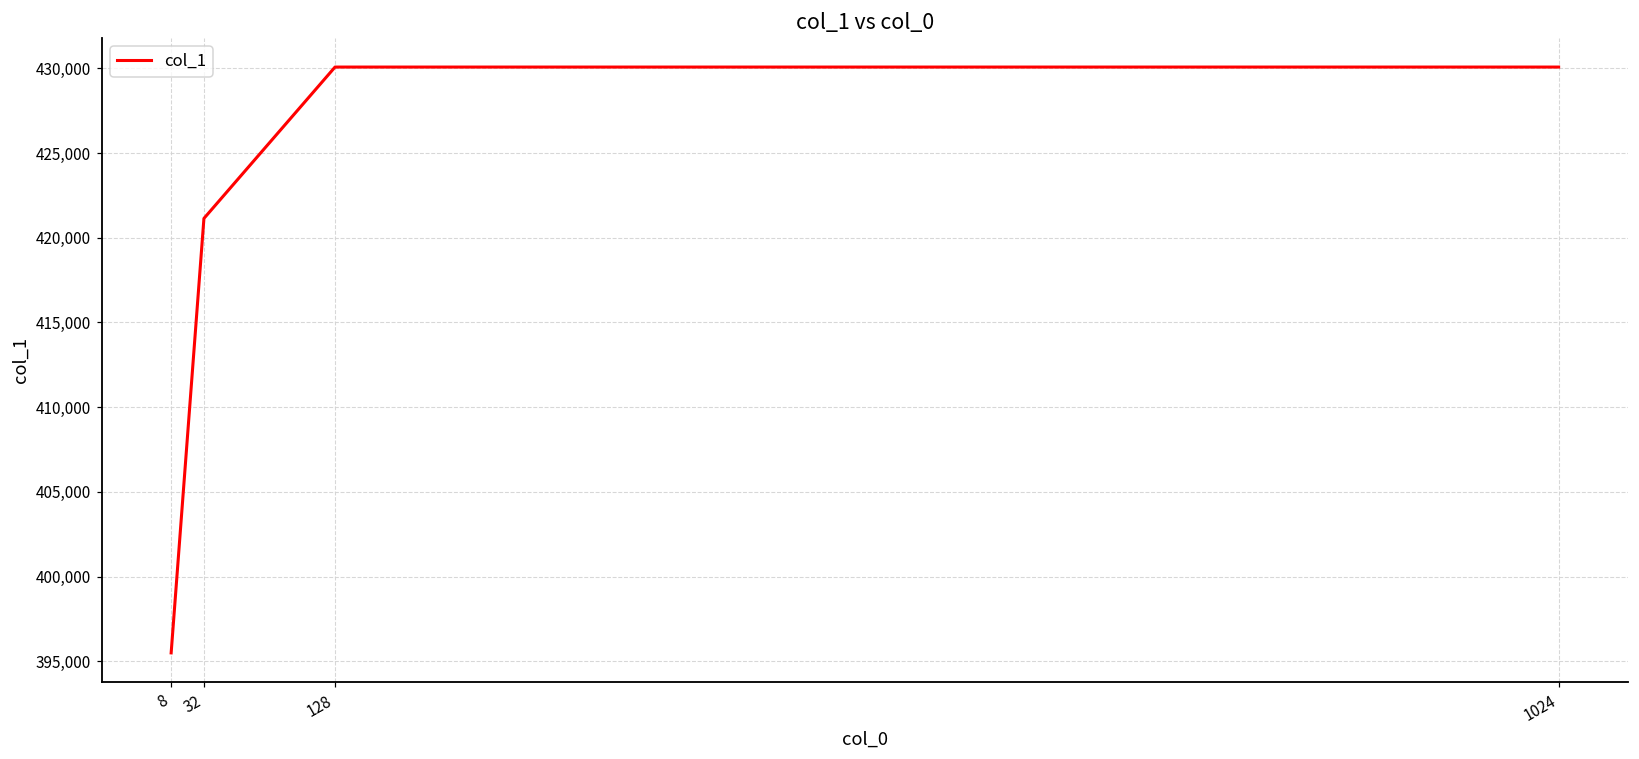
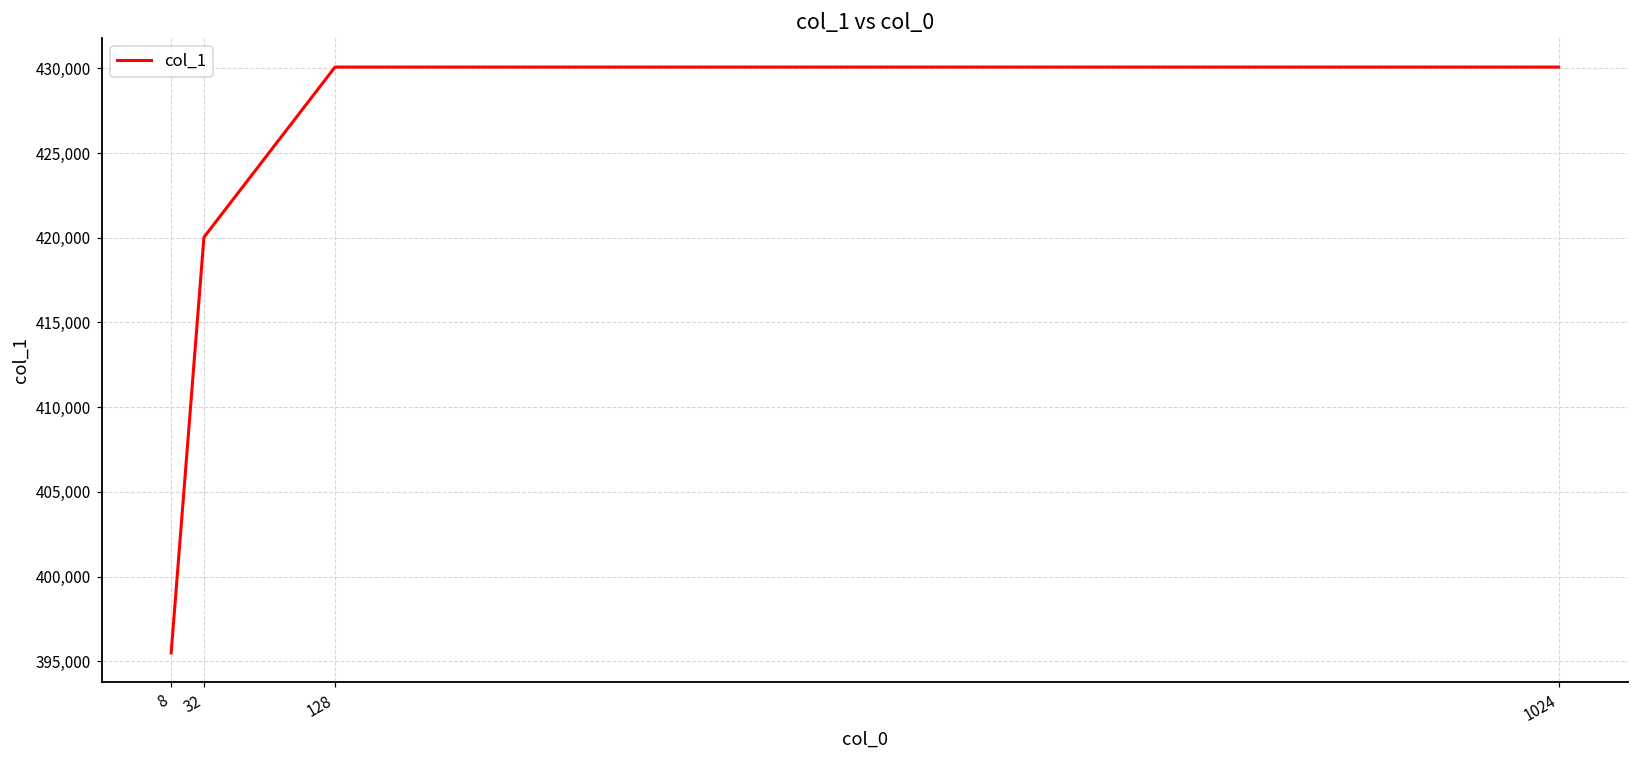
32: 421,100 -> 420,000
